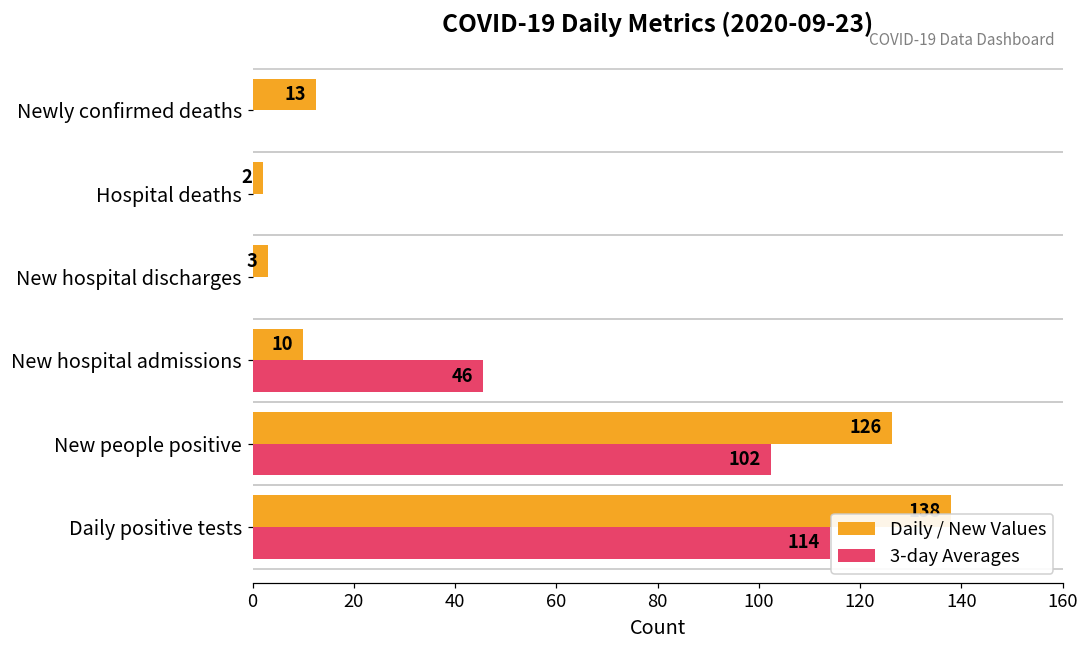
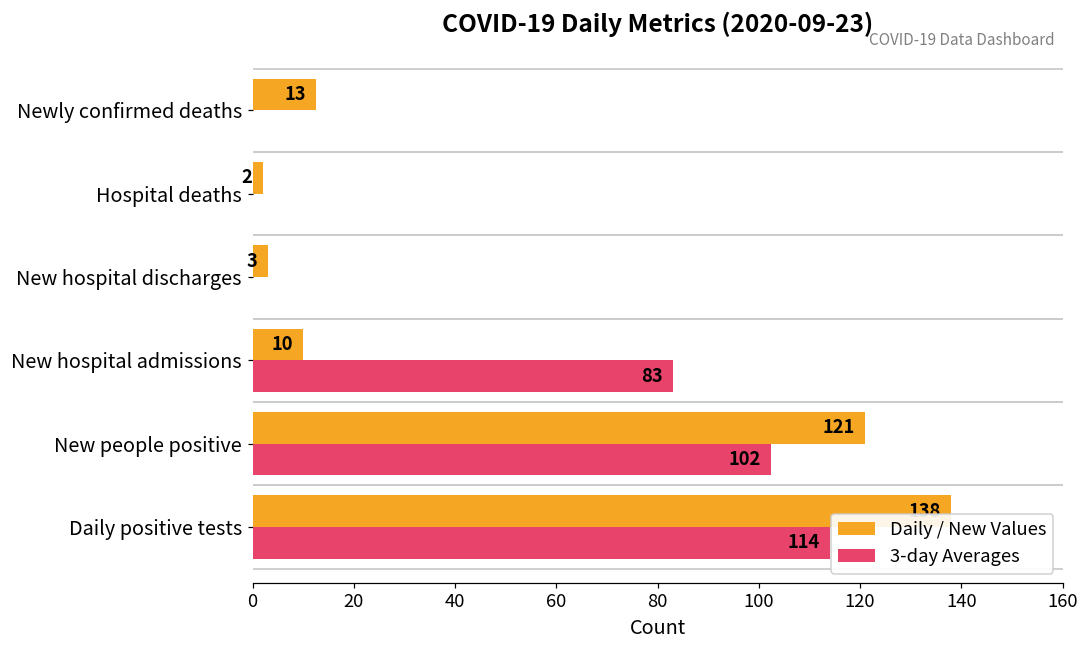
3-day Averages, New hospital admissions: 46 -> 83
Daily / New Values, New people positive: 126 -> 121
